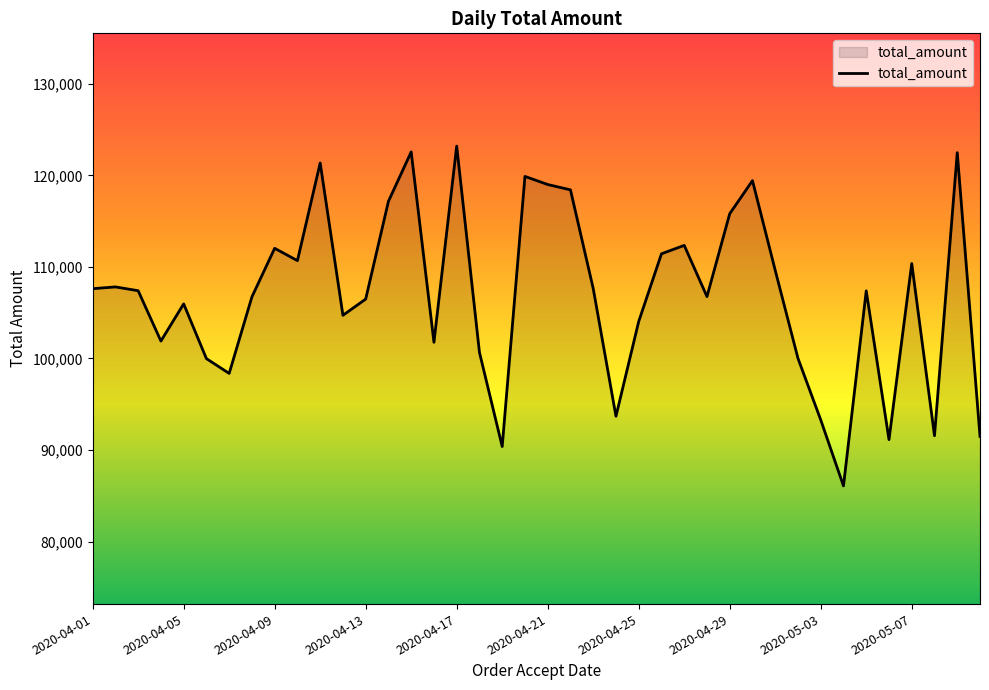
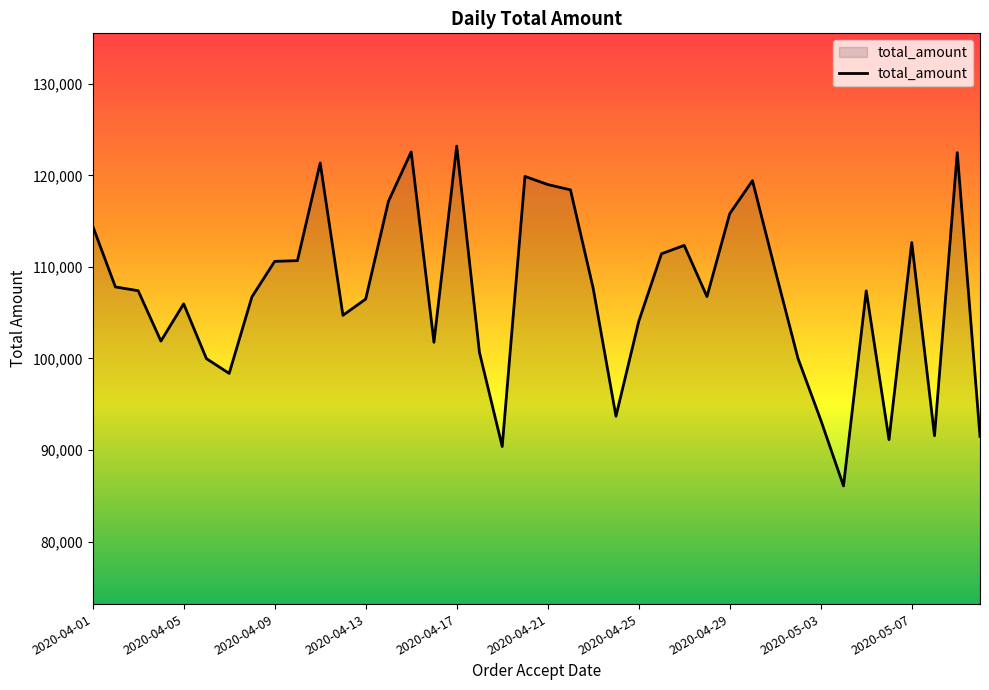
2020-04-01: 108,000 -> 114,000
2020-04-09: 112,000 -> 111,000
2020-05-07: 110,000 -> 113,000
